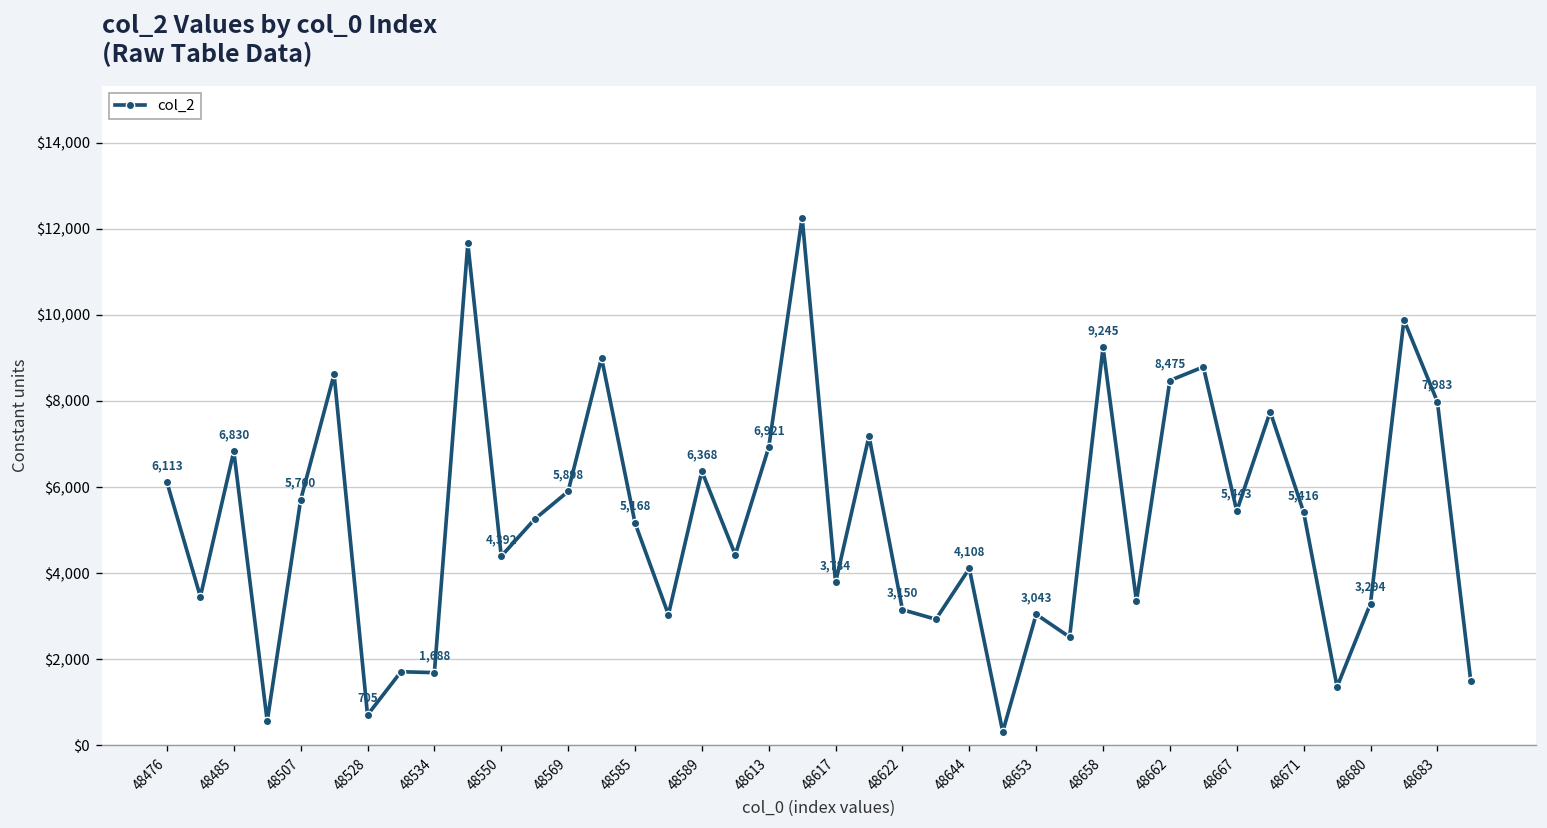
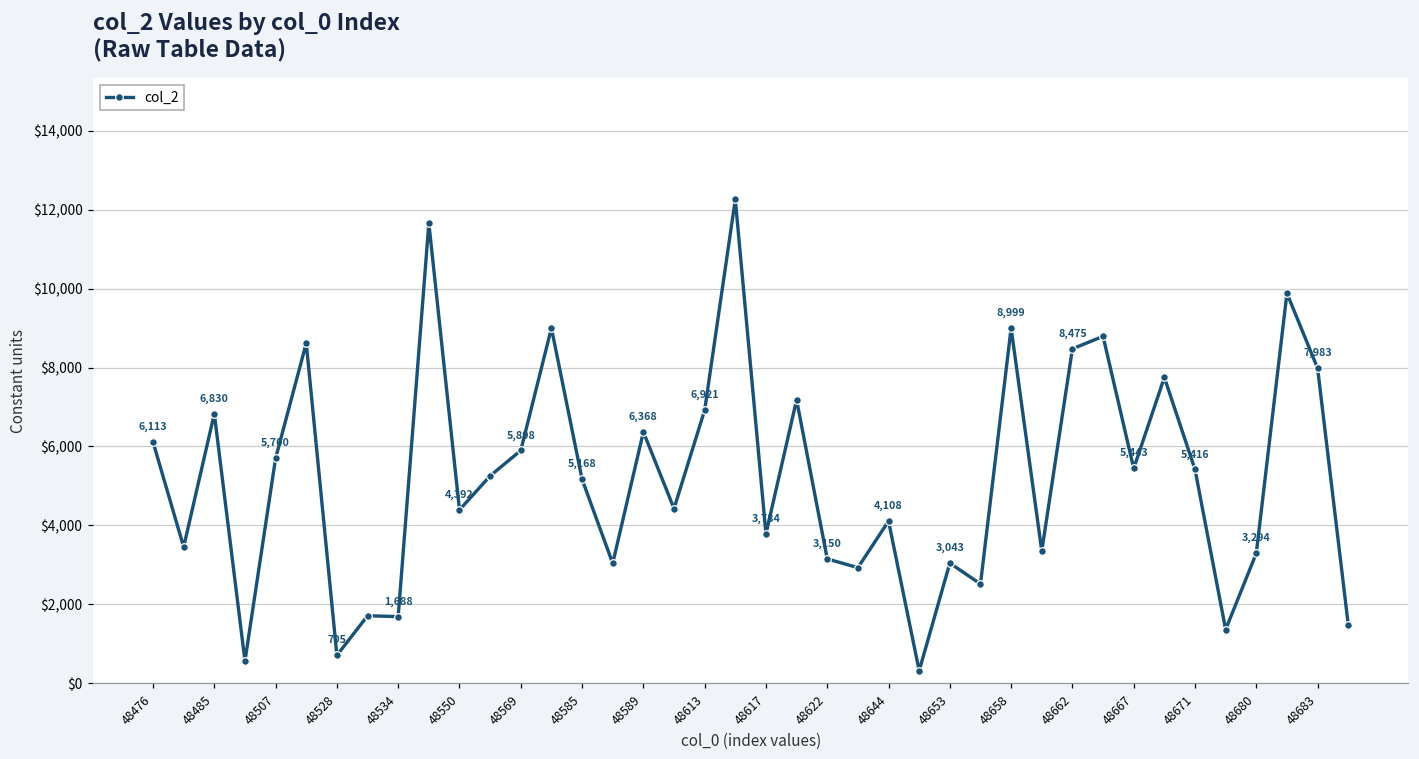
48658: 9,245 -> 8,999
